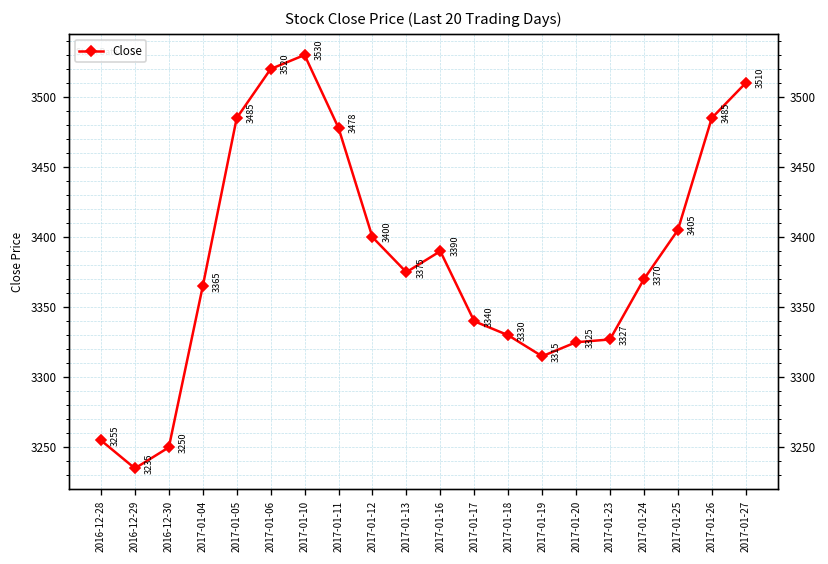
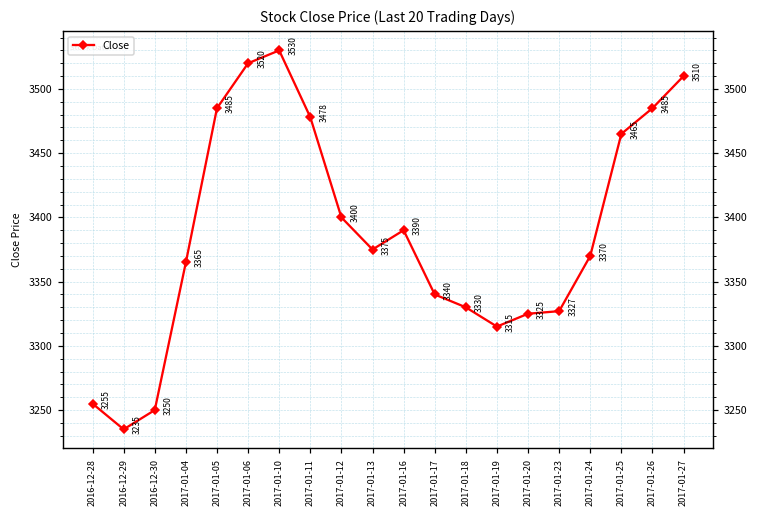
2017-01-25: 3405 -> 3465
